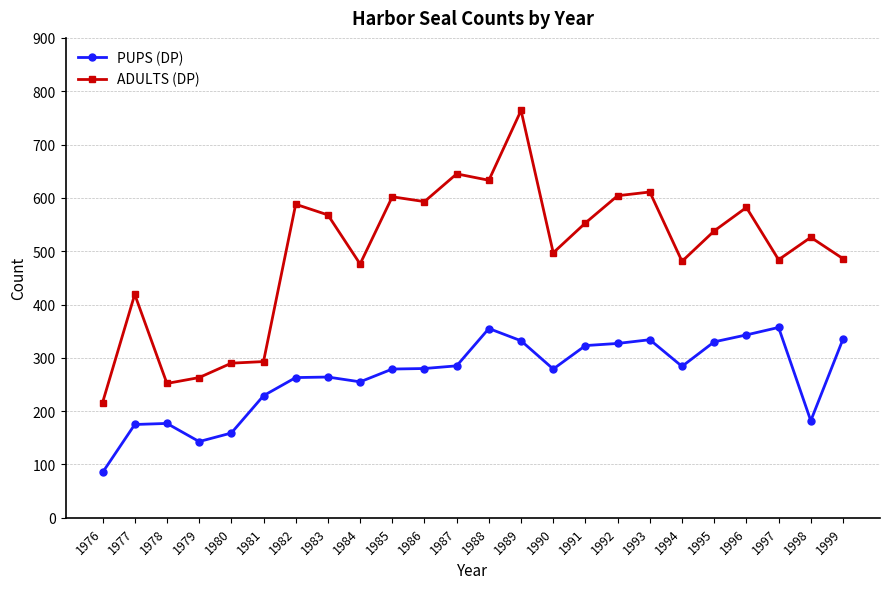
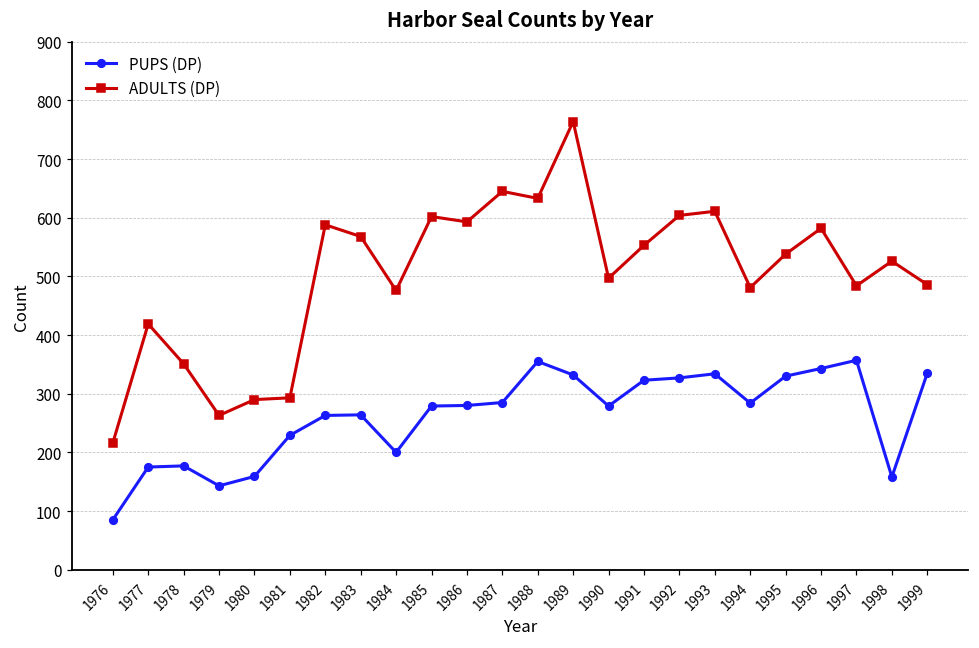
ADULTS (DP), 1978: 250 -> 350
PUPS (DP), 1984: 260 -> 200
PUPS (DP), 1998: 180 -> 160
